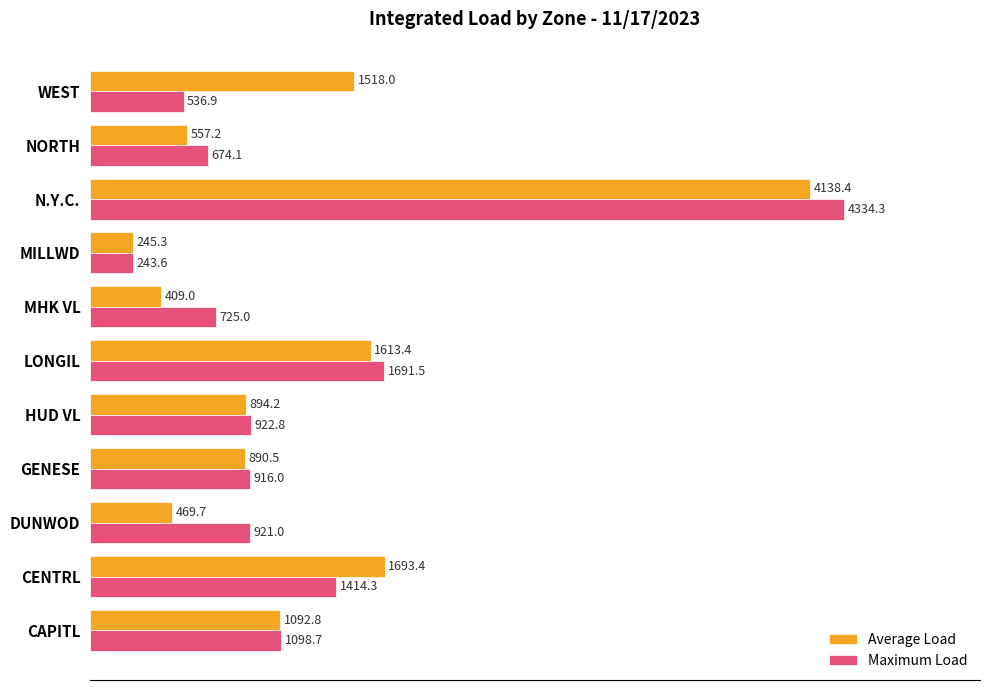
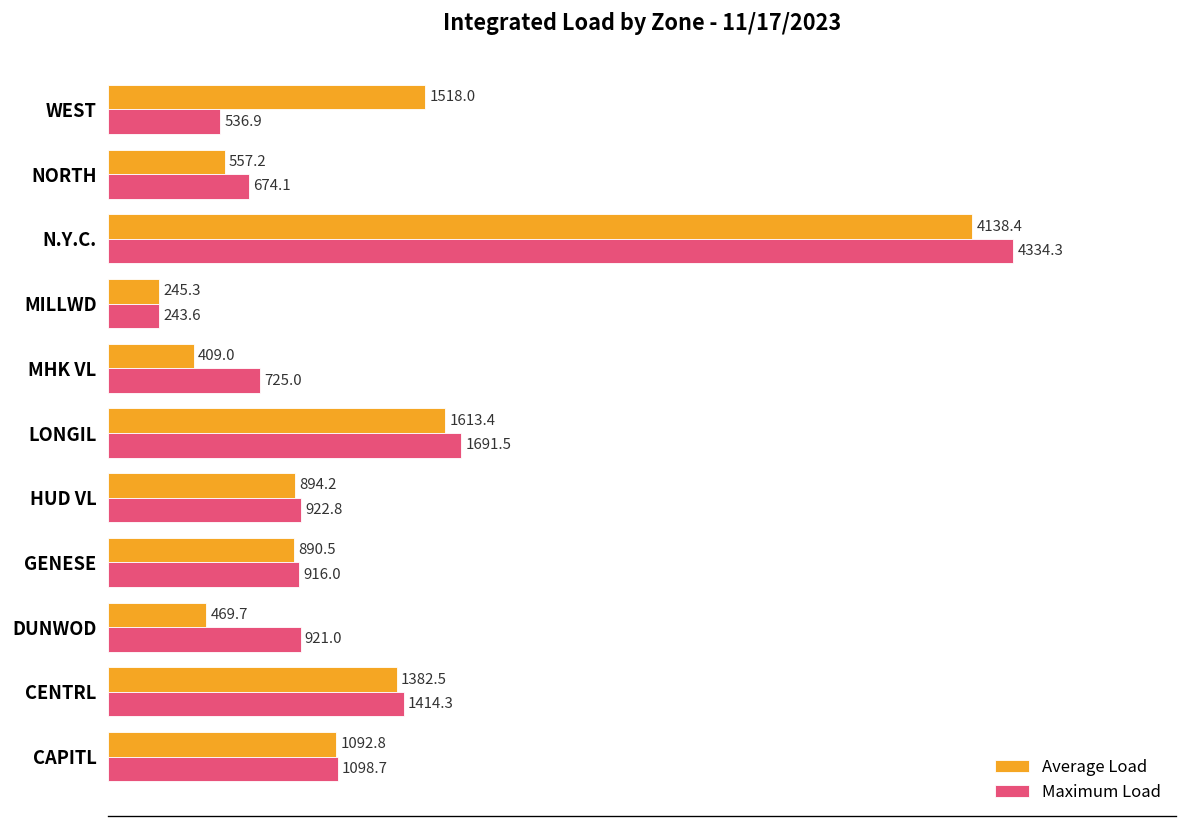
Average Load, CENTRL: 1693.4 -> 1382.5
